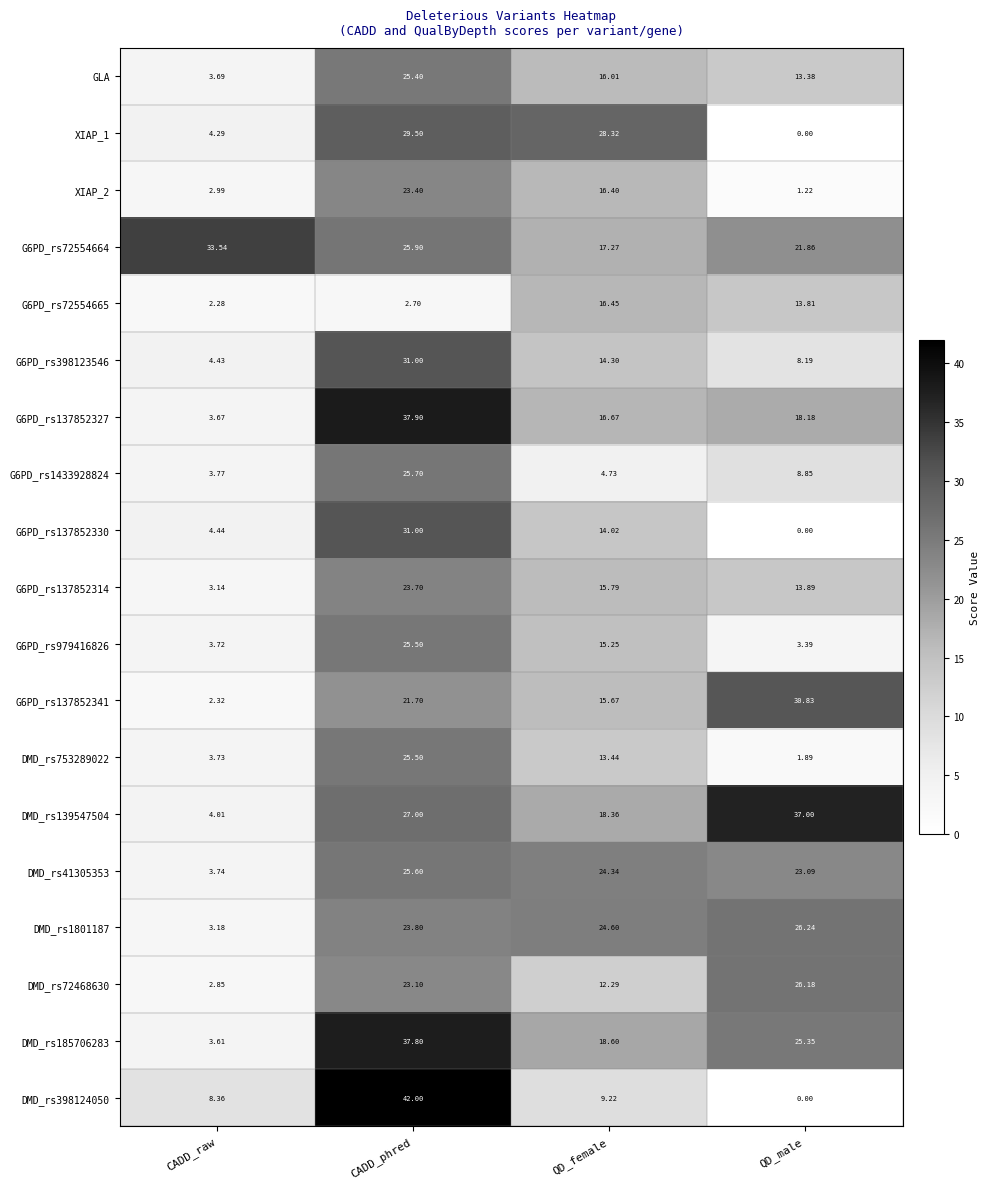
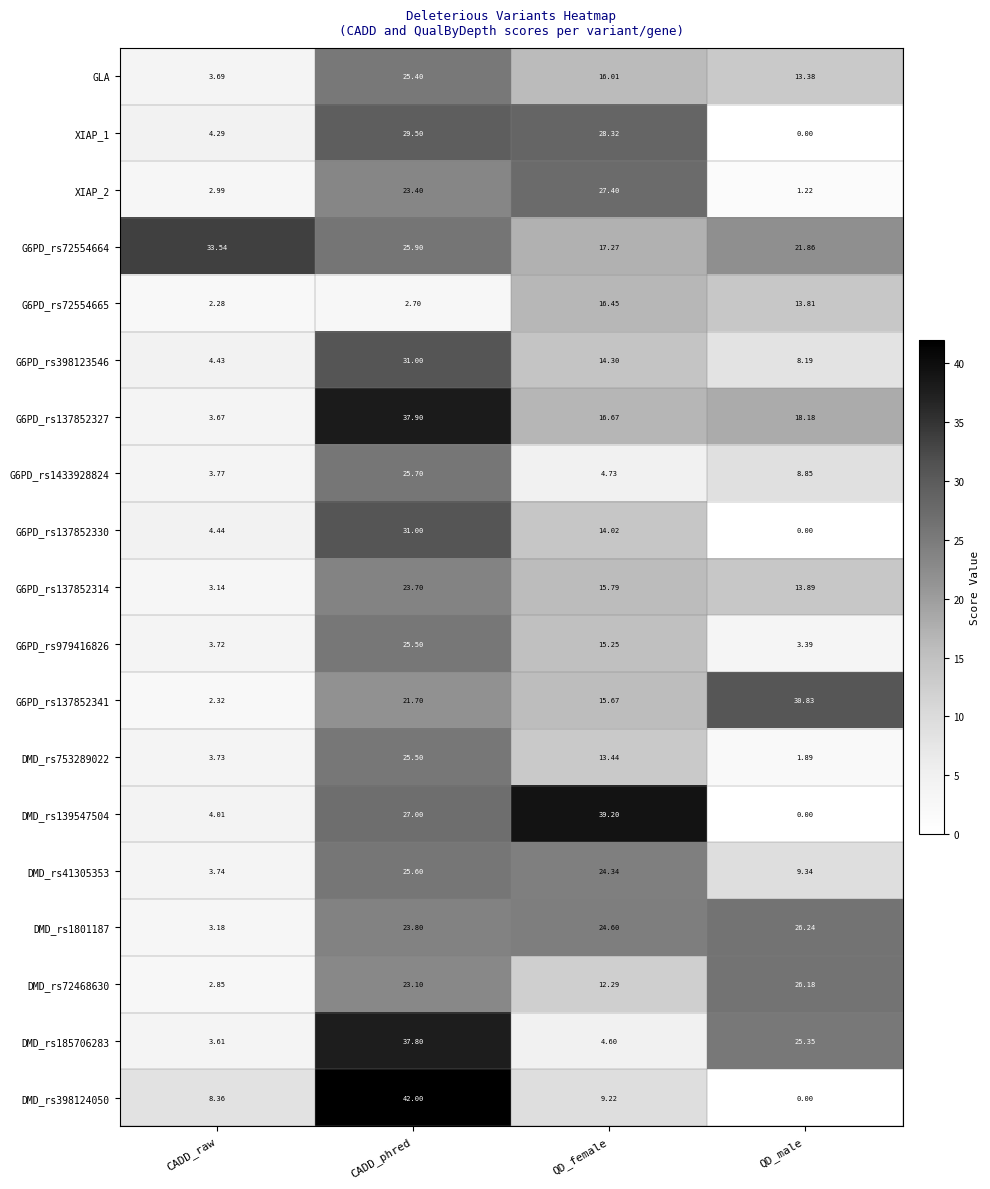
XIAP_2, QD_female: 16.40 -> 27.40
DMD_rs139547504, QD_female: 18.36 -> 39.20
DMD_rs139547504, QD_male: 37.00 -> 0.00
DMD_rs41305353, QD_male: 23.09 -> 9.34
DMD_rs185706283, QD_female: 18.60 -> 4.60
